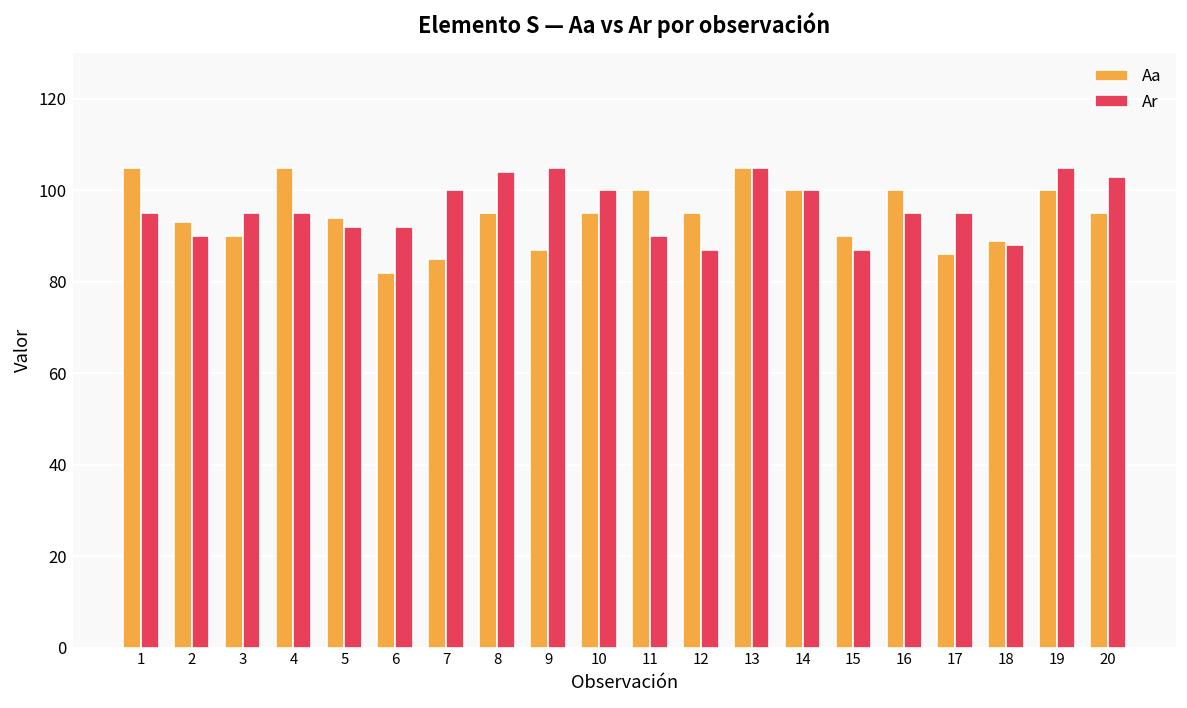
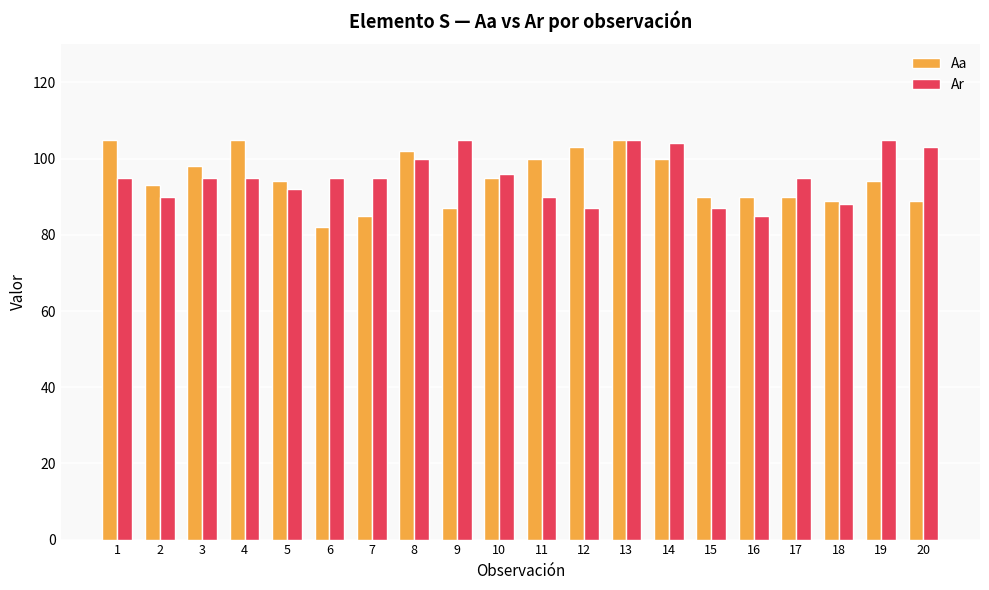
Aa, 3: 90 -> 98
Ar, 6: 92 -> 95
Ar, 7: 100 -> 95
Aa, 8: 95 -> 102
Ar, 8: 104 -> 100
Ar, 10: 100 -> 96
Aa, 12: 95 -> 103
Ar, 14: 100 -> 104
Aa, 16: 100 -> 90
Ar, 16: 95 -> 85
Aa, 17: 86 -> 90
Aa, 19: 100 -> 94
Aa, 20: 95 -> 89
